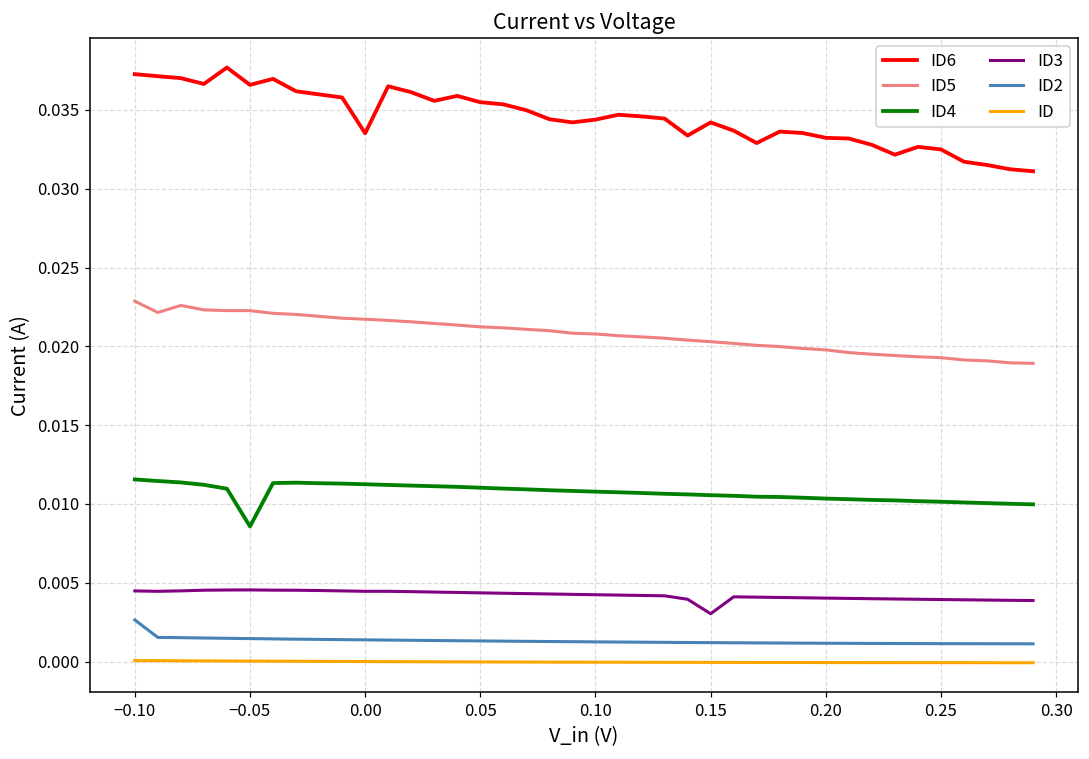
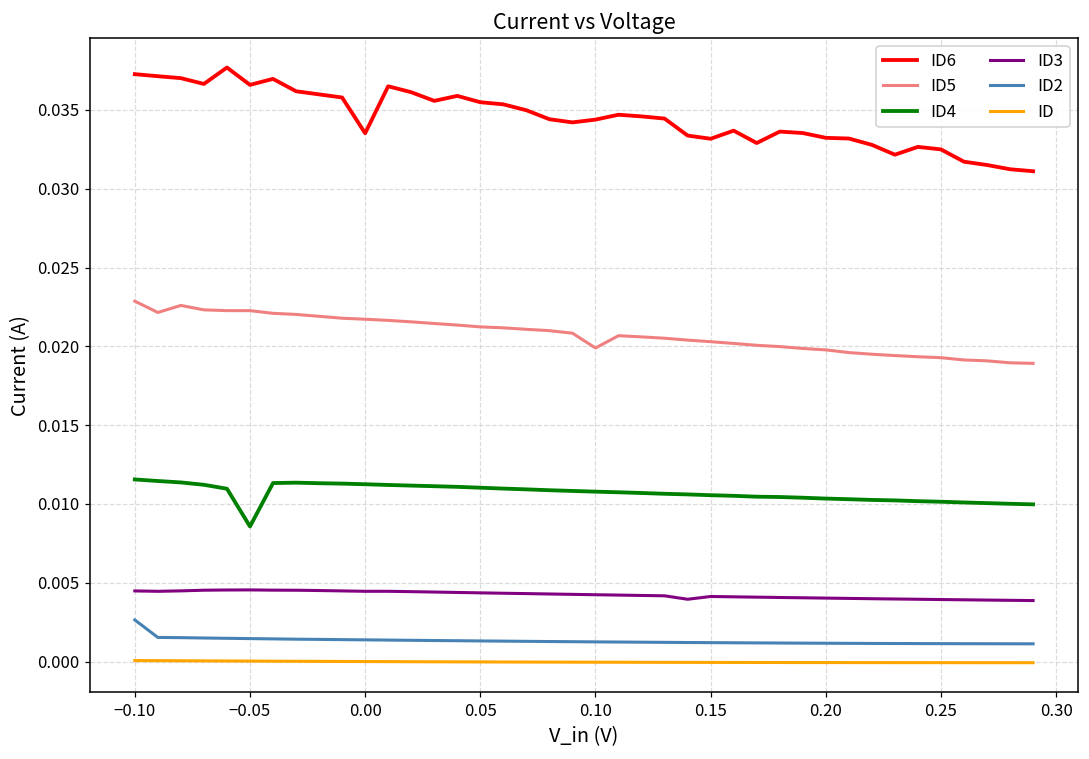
ID5, 0.10: 0.0208 -> 0.0199
ID6, 0.15: 0.0342 -> 0.0332
ID3, 0.15: 0.0030 -> 0.0041
